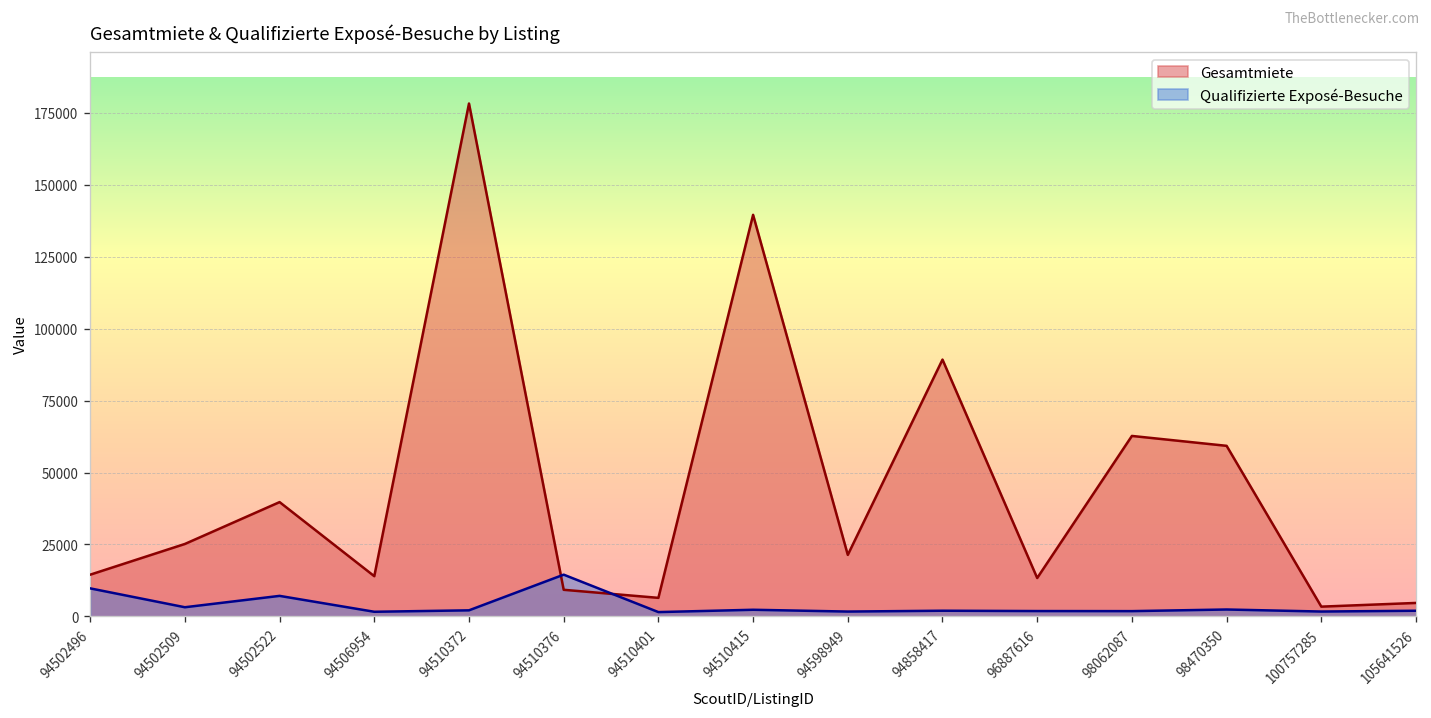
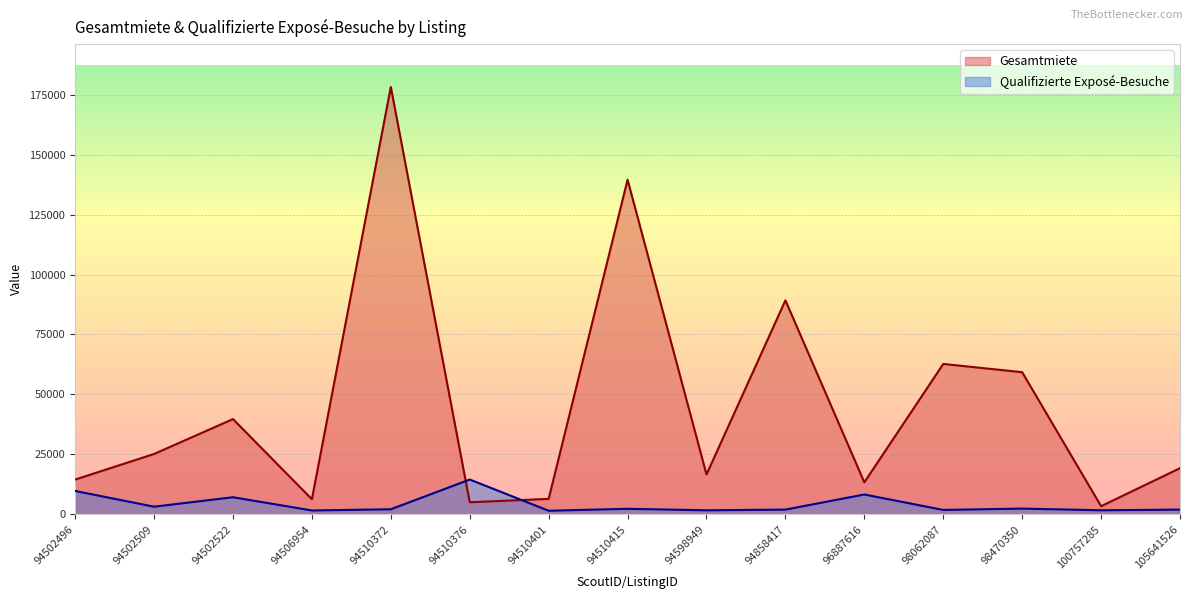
Gesamtmiete, 94506954: 14000 -> 6000
Gesamtmiete, 94510376: 9000 -> 5000
Gesamtmiete, 94598949: 21000 -> 17000
Qualifizierte Exposé-Besuche, 96887616: 2000 -> 8000
Gesamtmiete, 105641526: 5000 -> 19000
